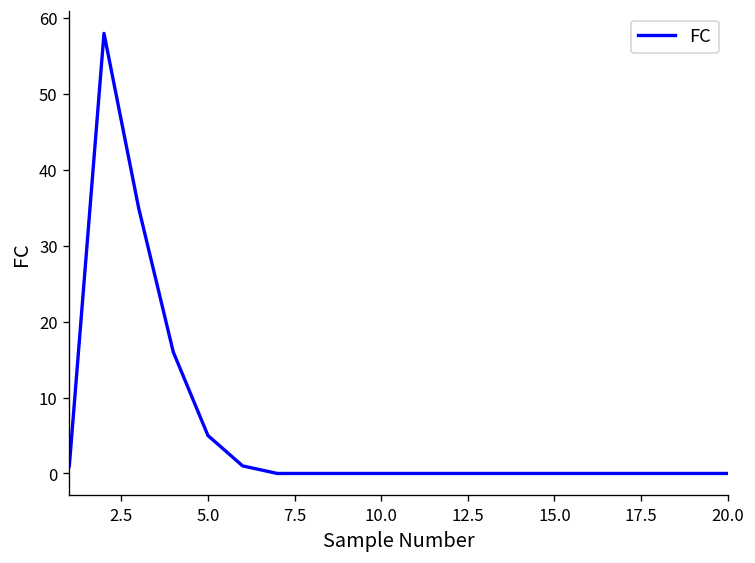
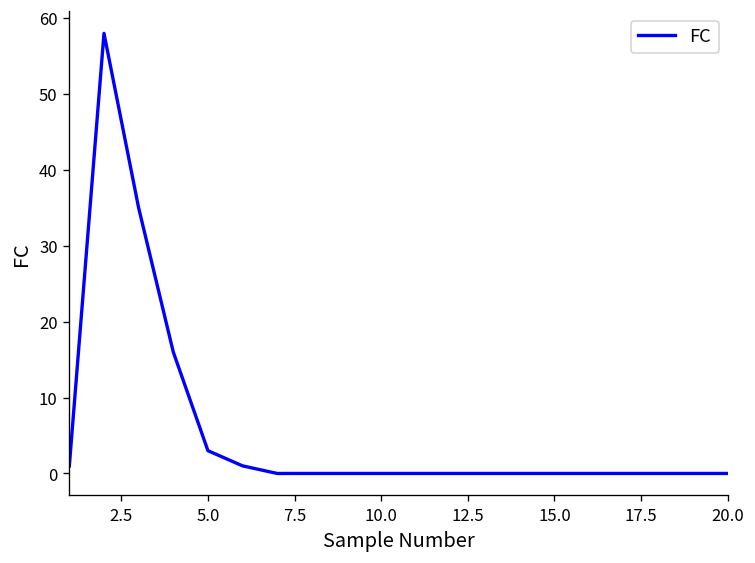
5.0: 5 -> 3
